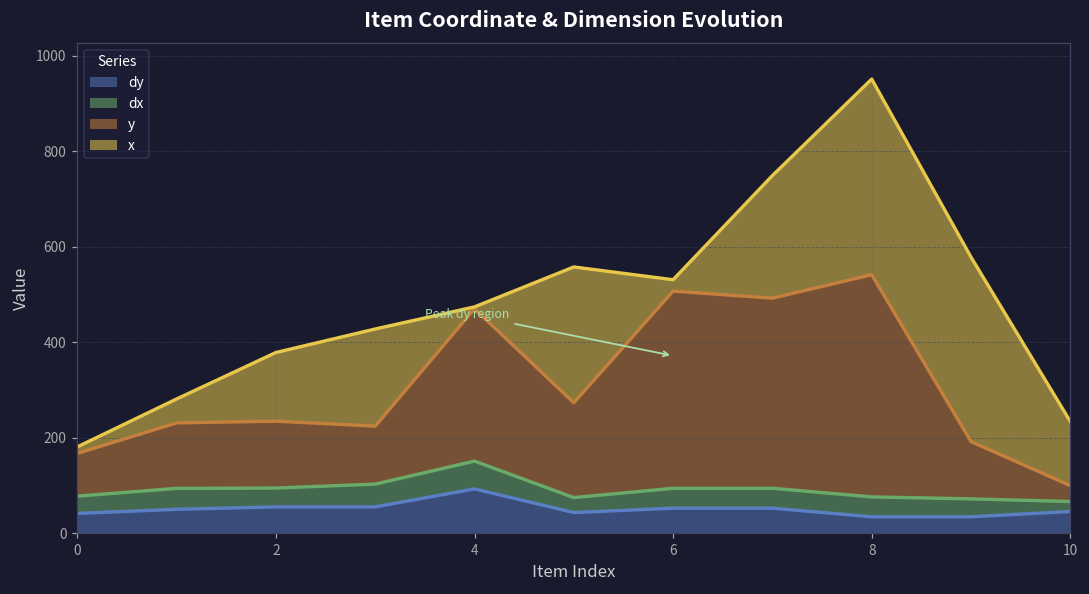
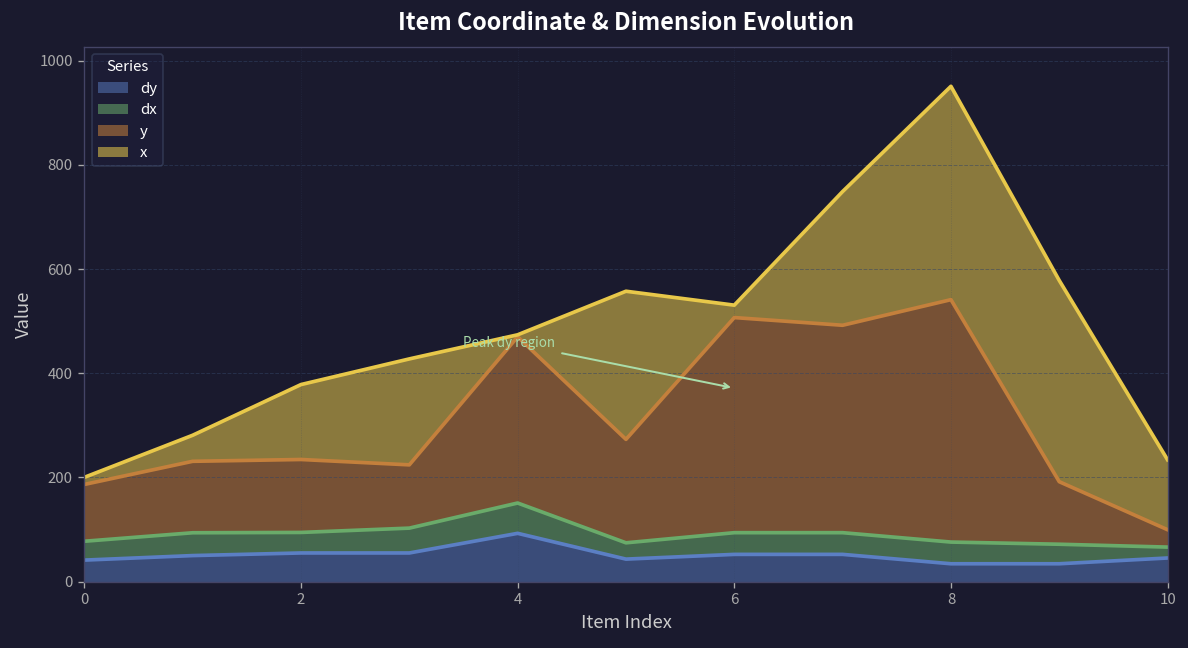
y, 0: 90 -> 110
